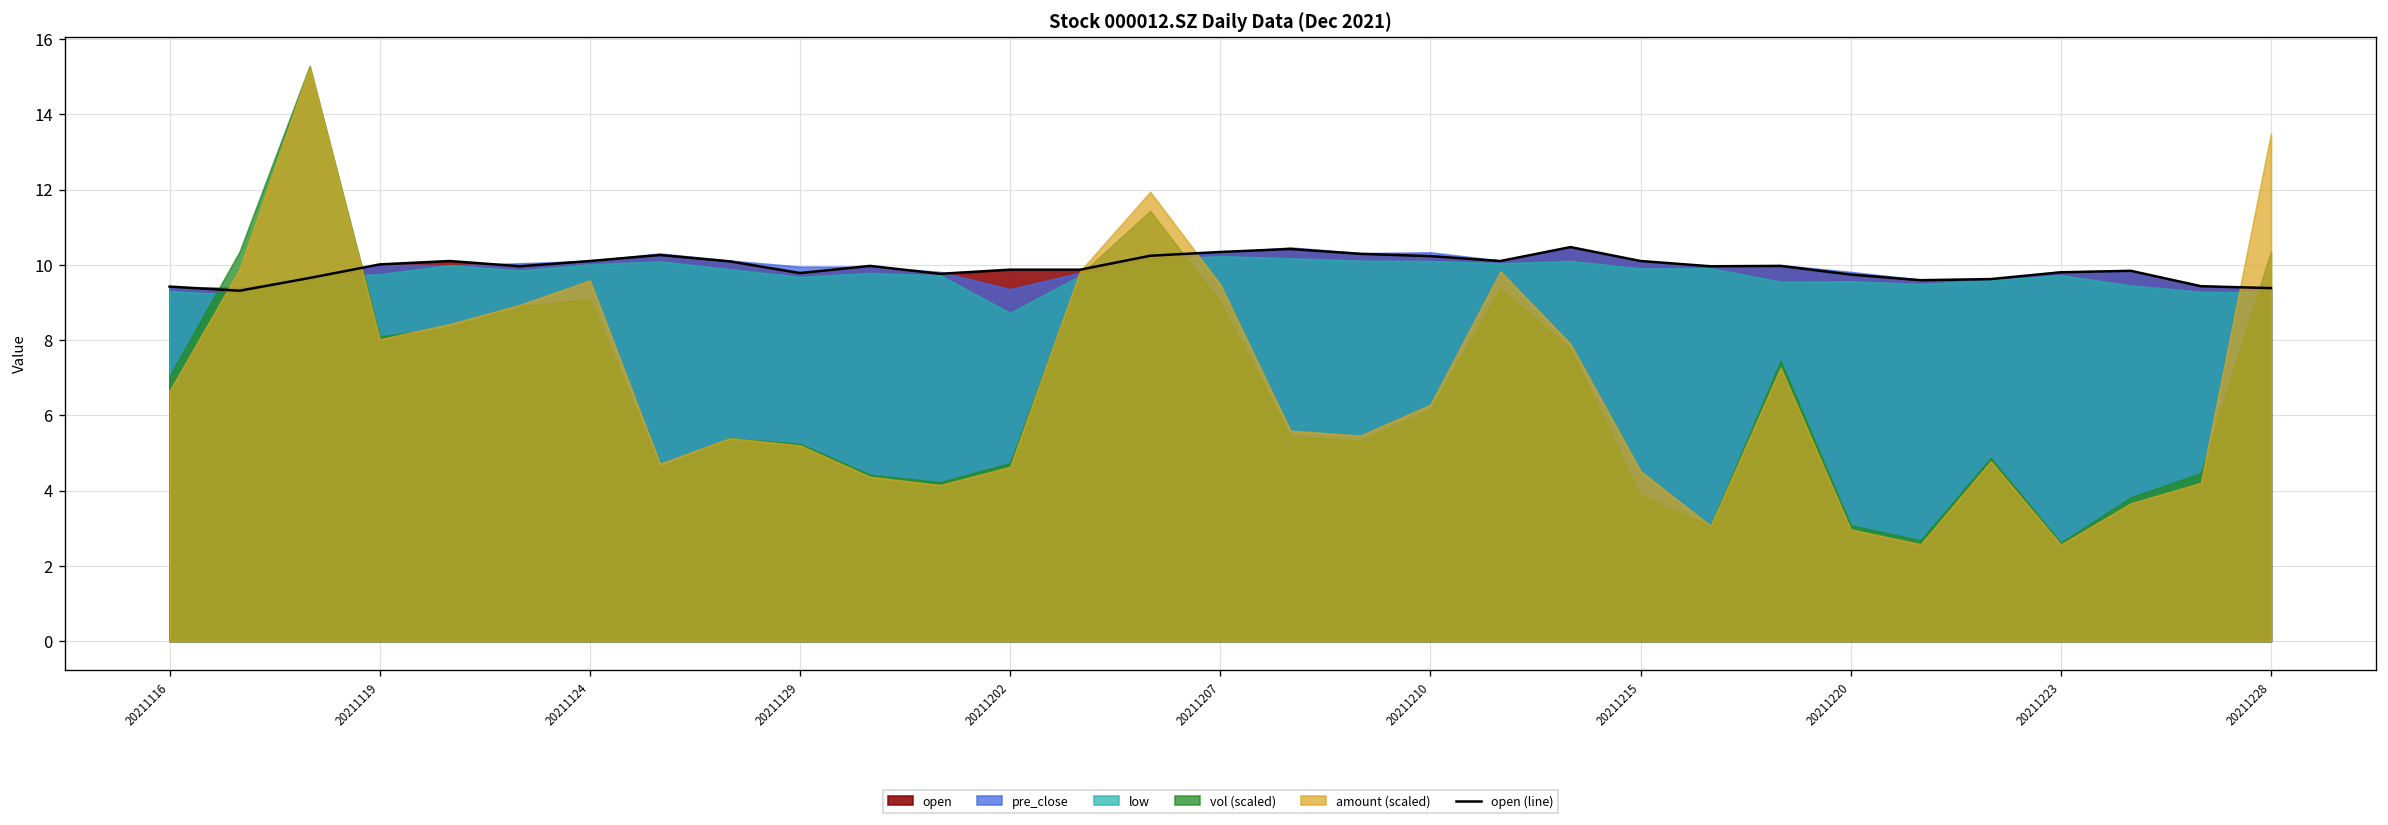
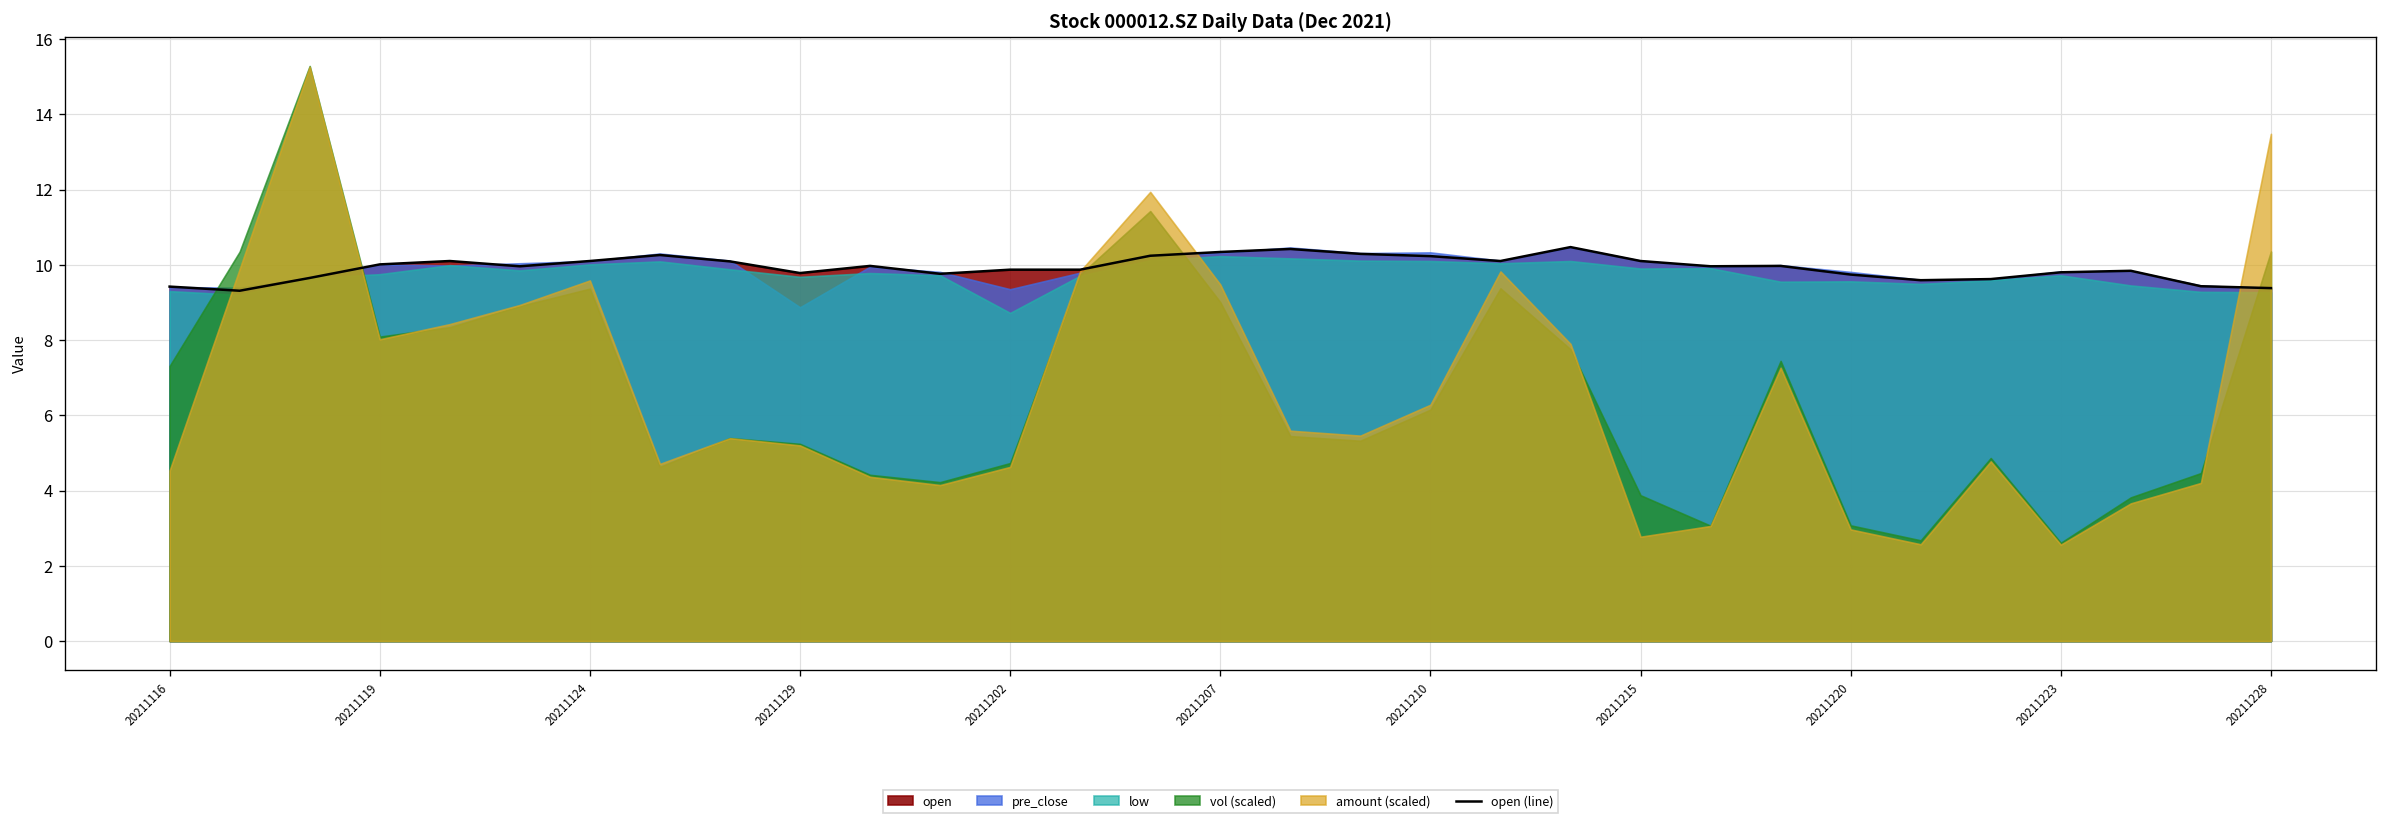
vol (scaled), 20211116: 7.0 -> 7.3
amount (scaled), 20211116: 6.6 -> 4.5
vol (scaled), 20211124: 9.1 -> 9.4
pre_close, 20211129: 10.0 -> 8.9
amount (scaled), 20211215: 4.5 -> 2.8
